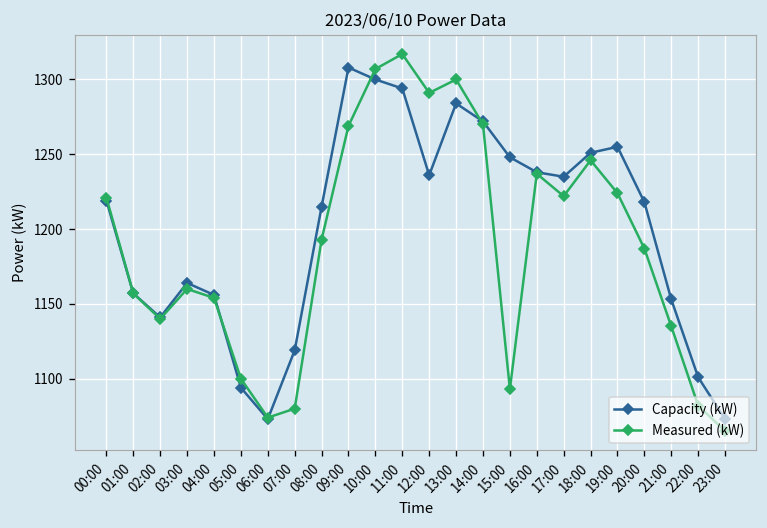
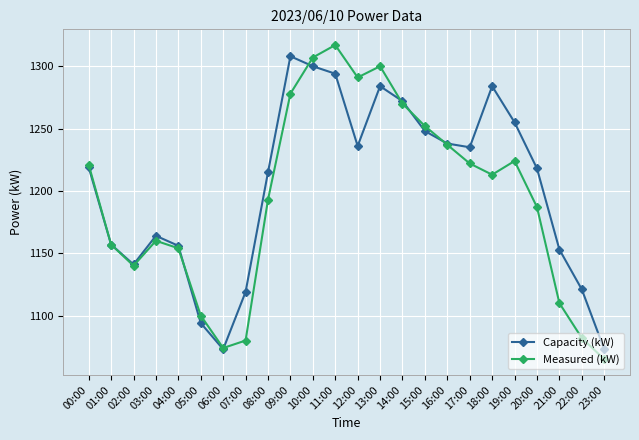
Measured (kW), 09:00: 1269 -> 1278
Measured (kW), 15:00: 1093 -> 1252
Capacity (kW), 18:00: 1251 -> 1284
Measured (kW), 18:00: 1246 -> 1213
Measured (kW), 21:00: 1135 -> 1110
Capacity (kW), 22:00: 1101 -> 1121
